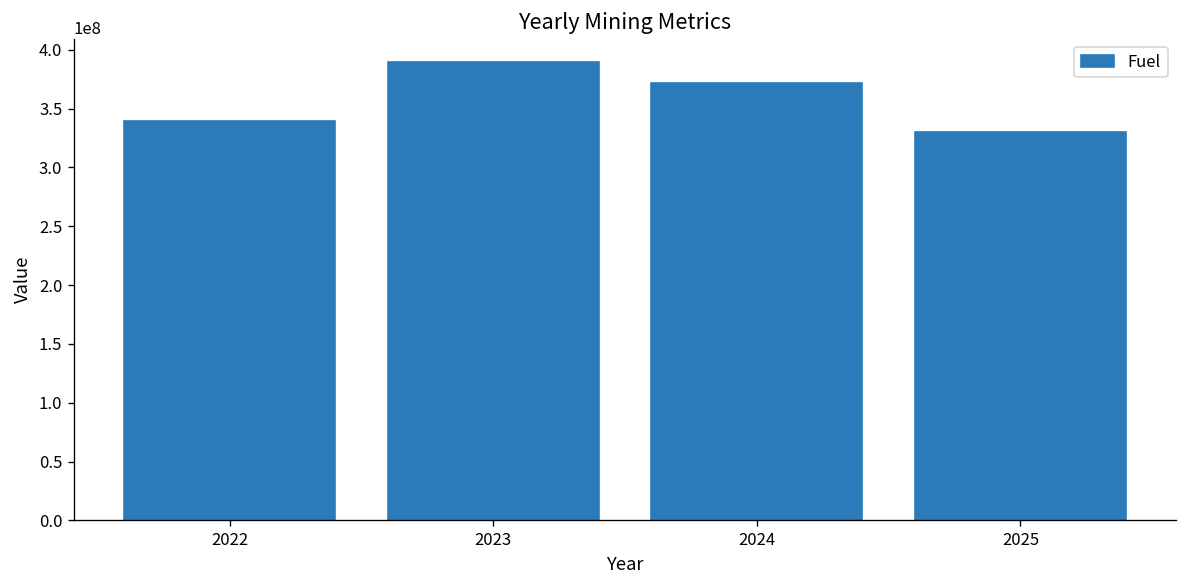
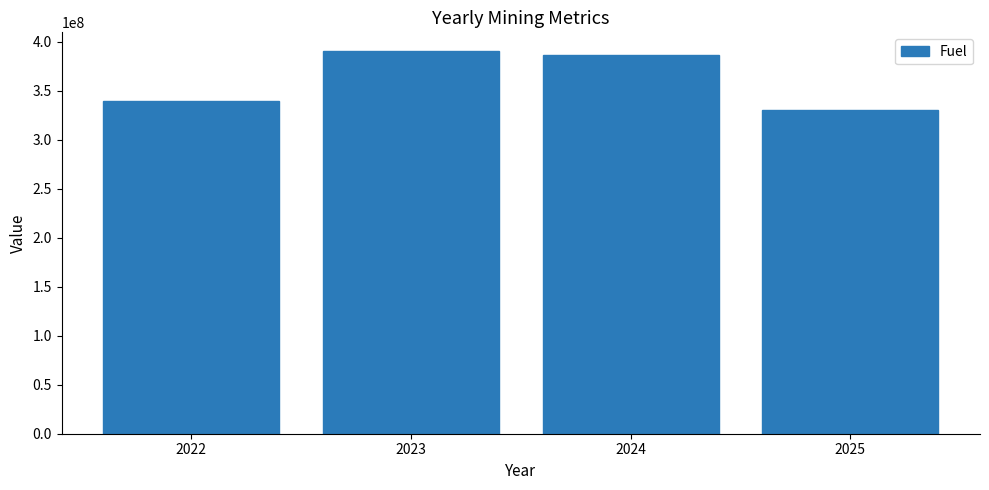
2024: 370000000 -> 390000000
